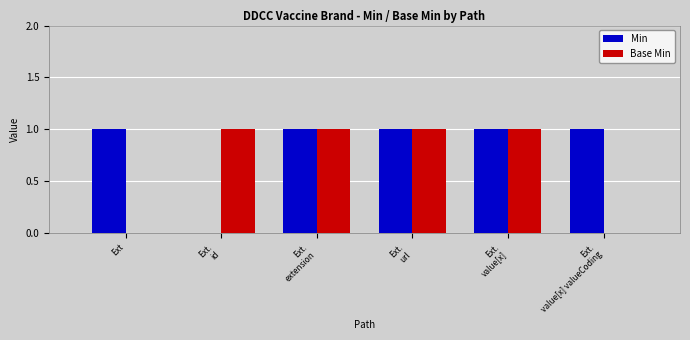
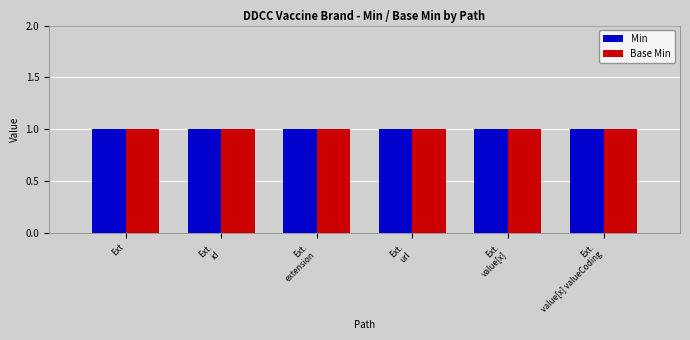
Base Min, Ext: 0 -> 1
Min, Ext. id: 0 -> 1
Base Min, Ext. value[x] valueCoding: 0 -> 1
